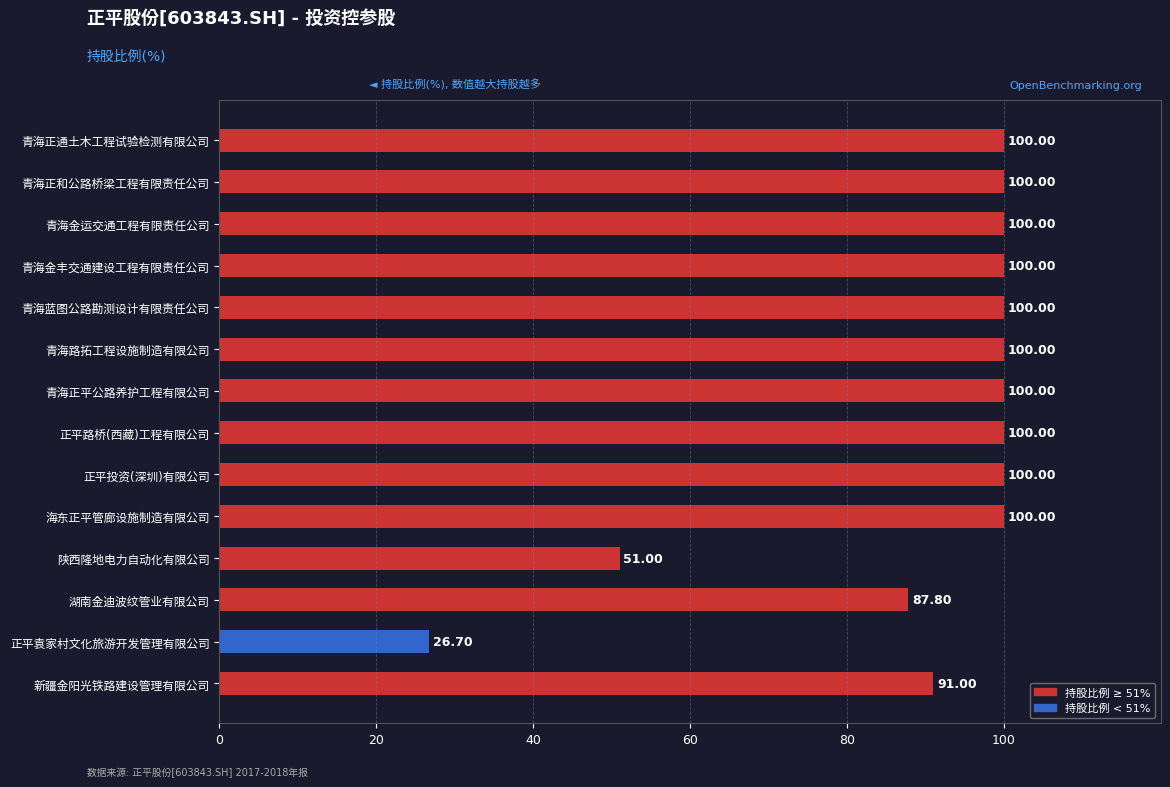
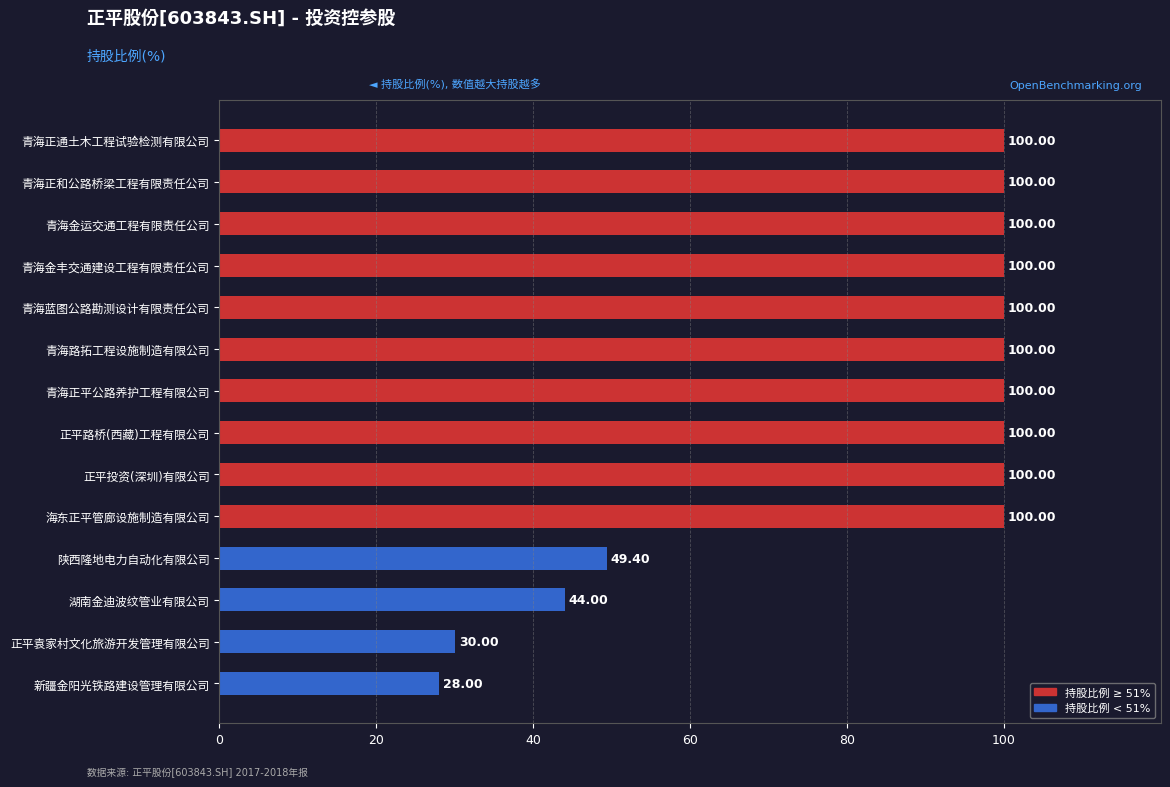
陕西隆地电力自动化有限公司: 51.00 -> 49.40
湖南金迪波纹管业有限公司: 87.80 -> 44.00
正平袁家村文化旅游开发管理有限公司: 26.70 -> 30.00
新疆金阳光铁路建设管理有限公司: 91.00 -> 28.00
